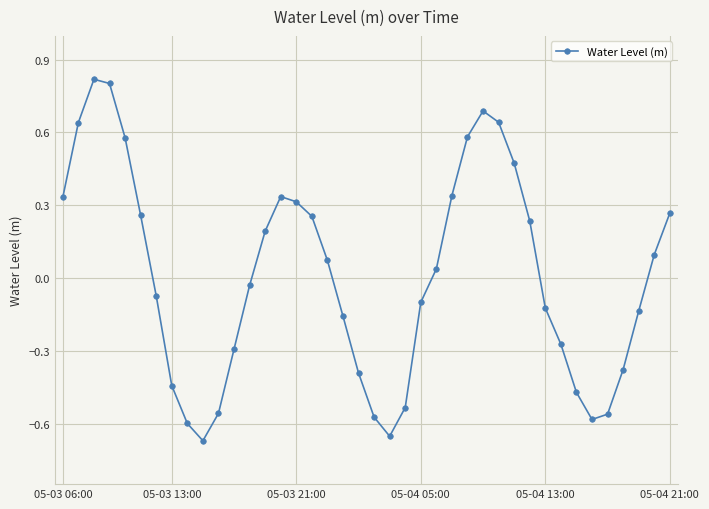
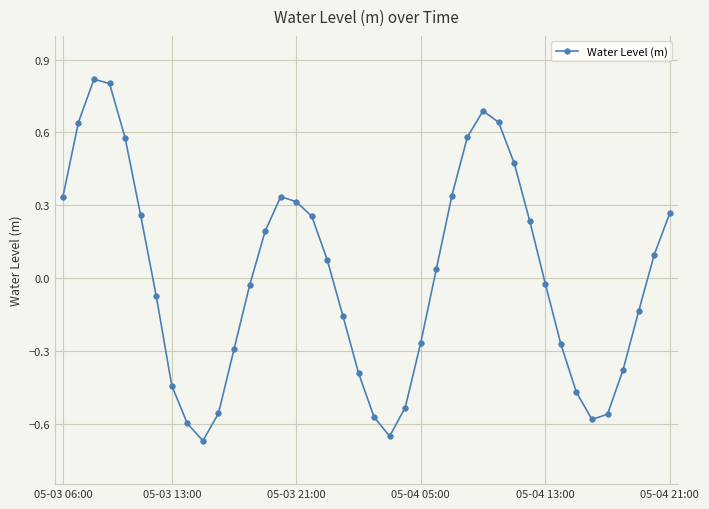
05-04 05:00: -0.10 -> -0.27
05-04 13:00: -0.12 -> -0.02
